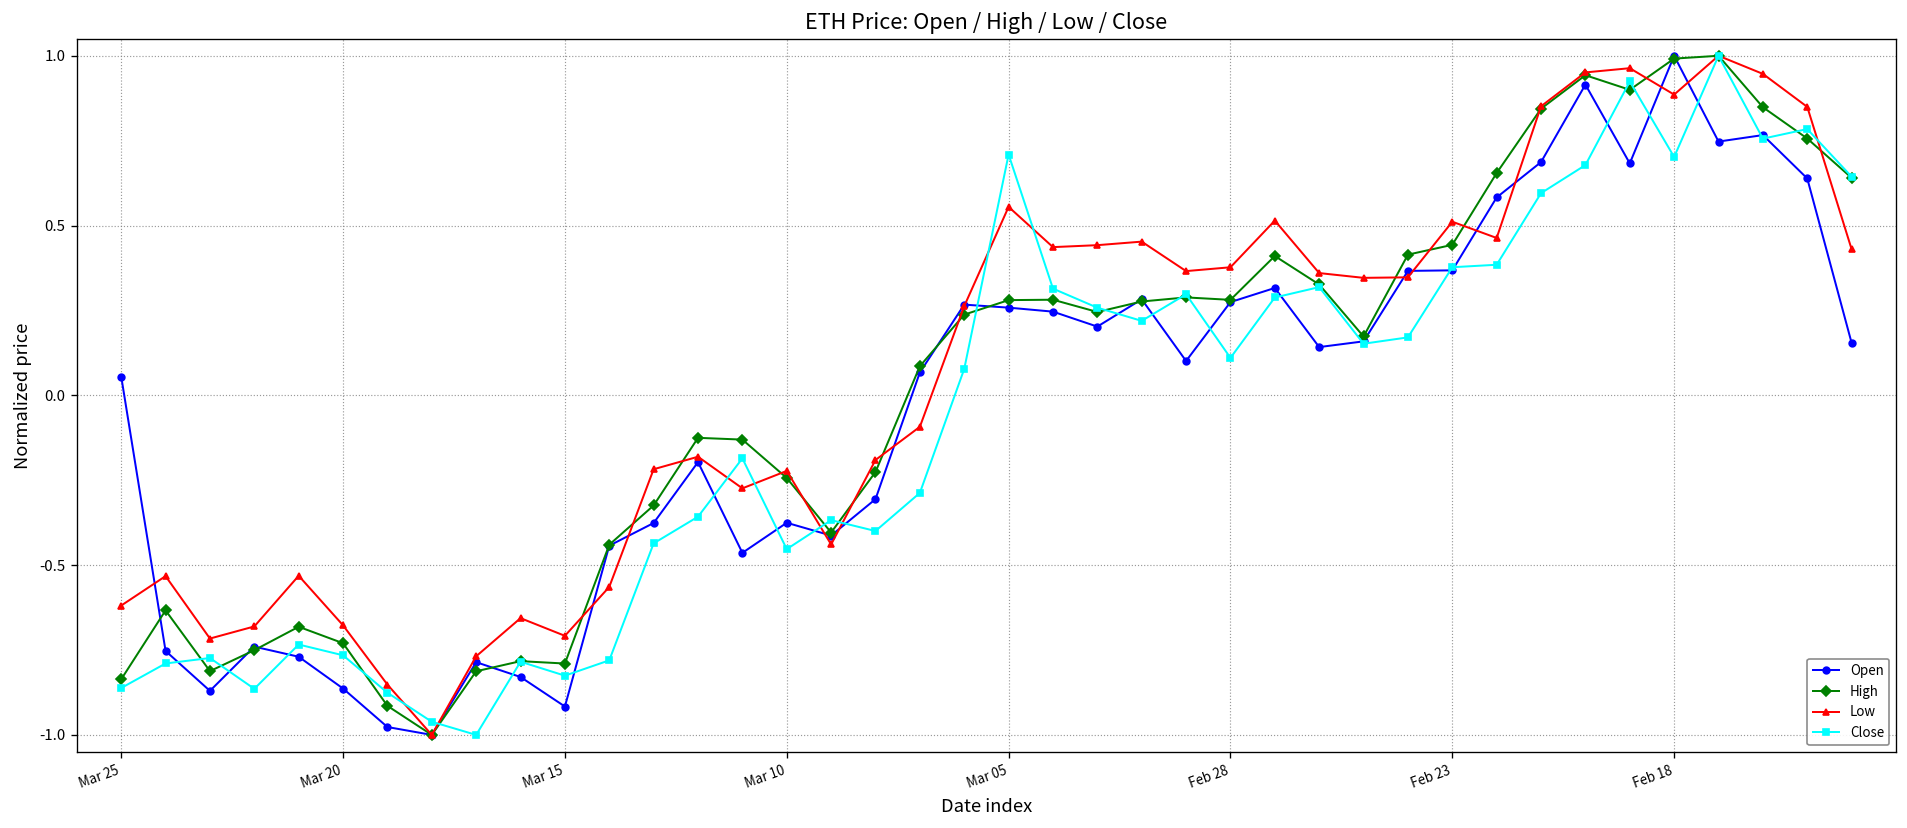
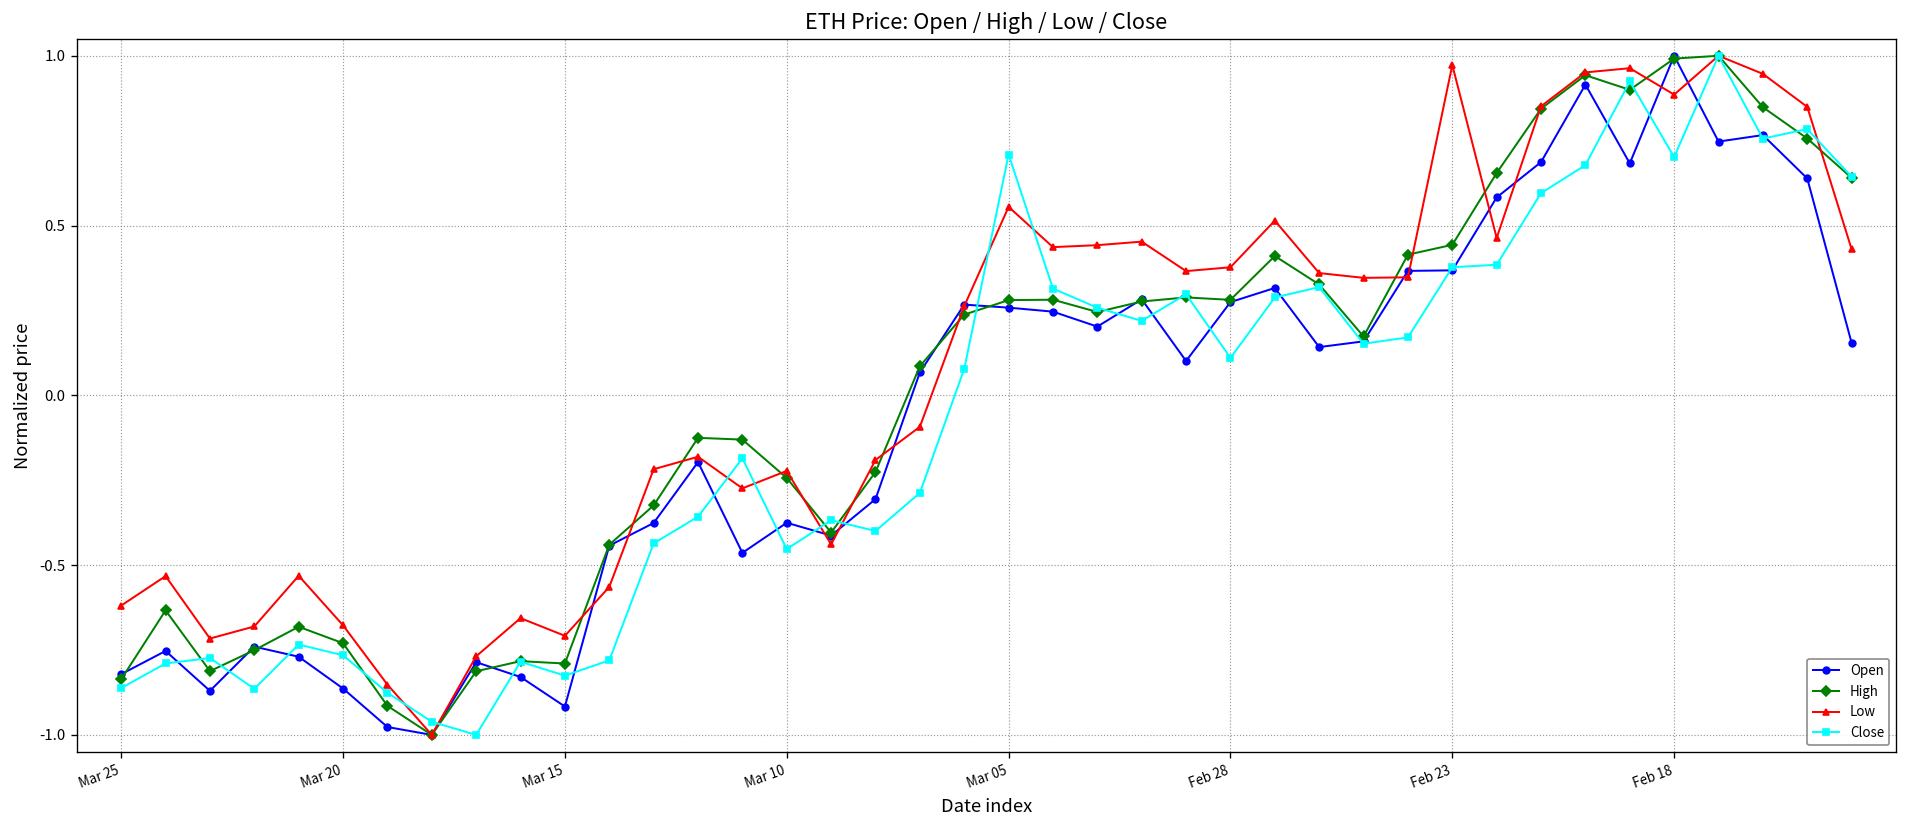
Open, Mar 25: 0.06 -> -0.82
Low, Feb 23: 0.51 -> 0.97
